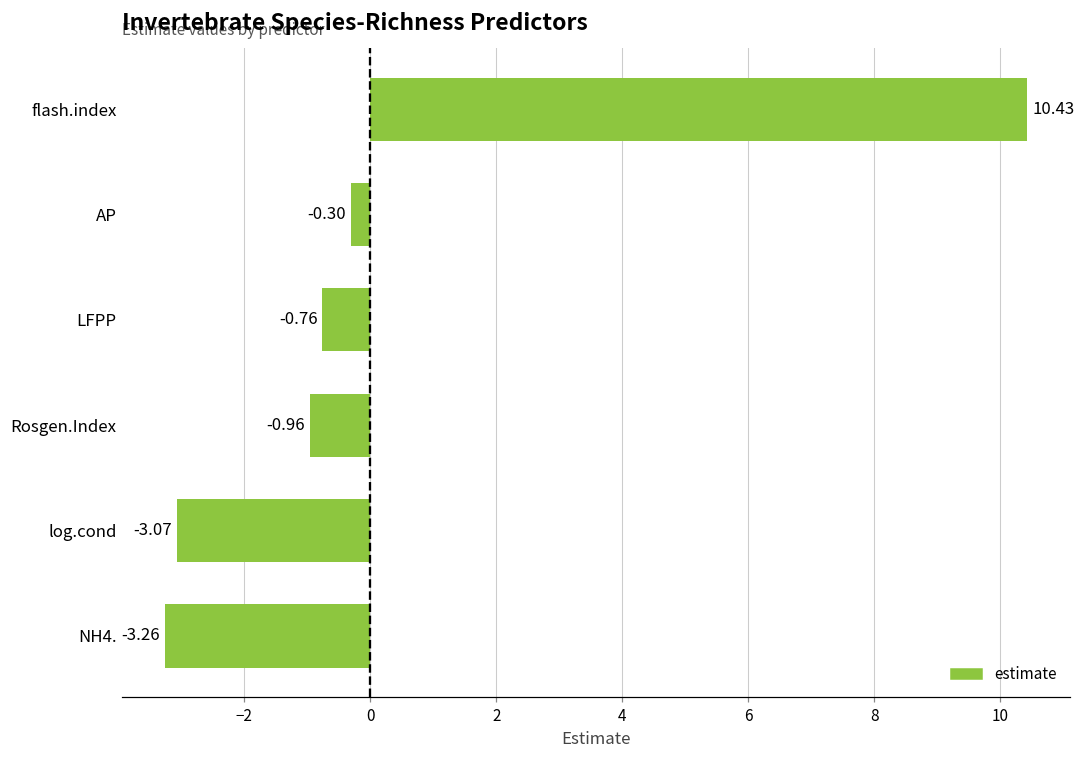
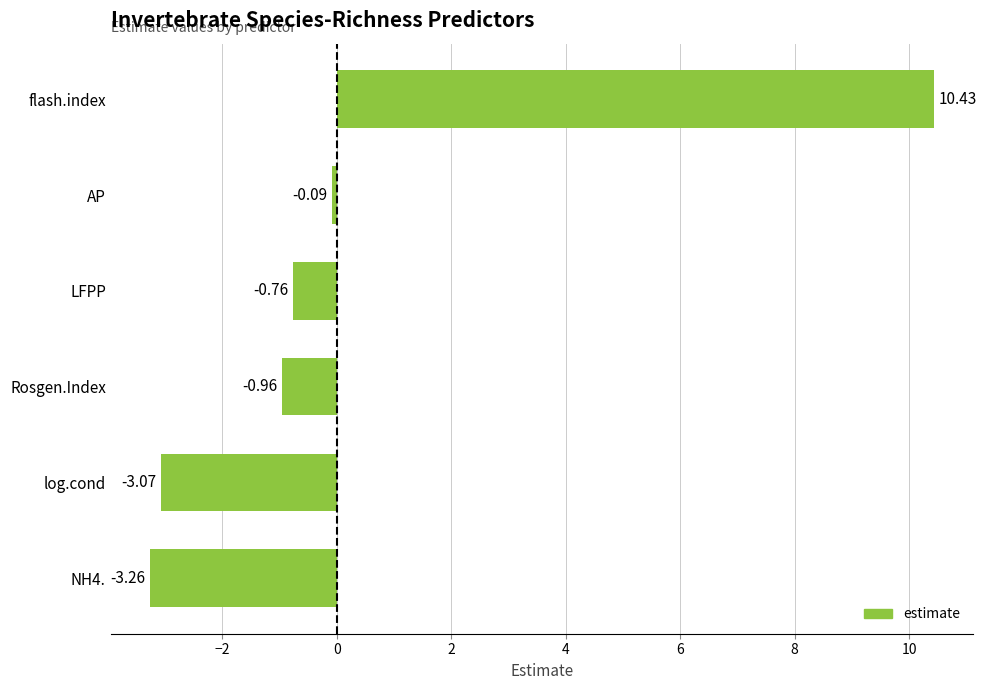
AP: -0.30 -> -0.09
